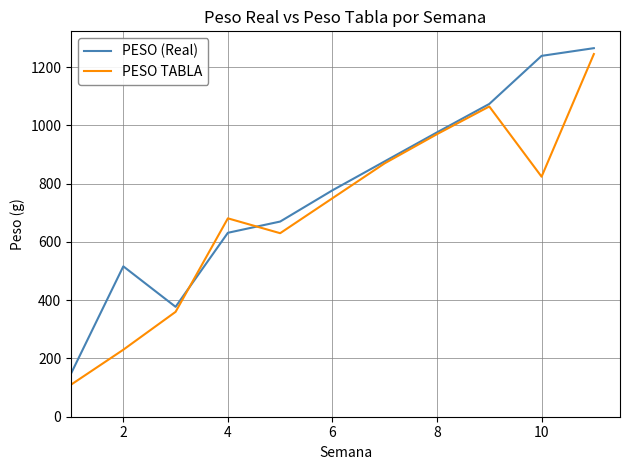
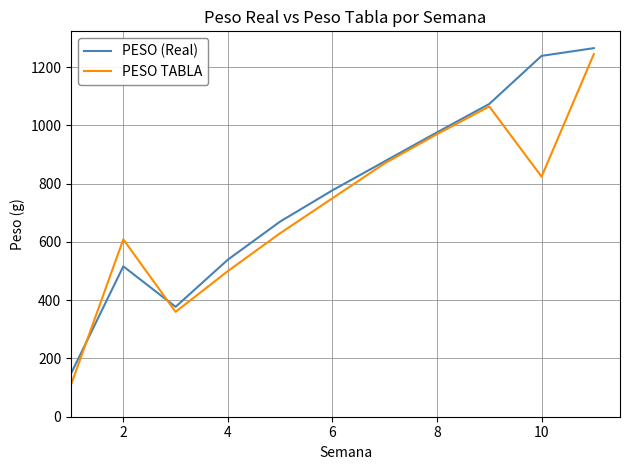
PESO TABLA, 2: 230 -> 610
PESO (Real), 4: 630 -> 540
PESO TABLA, 4: 680 -> 500
